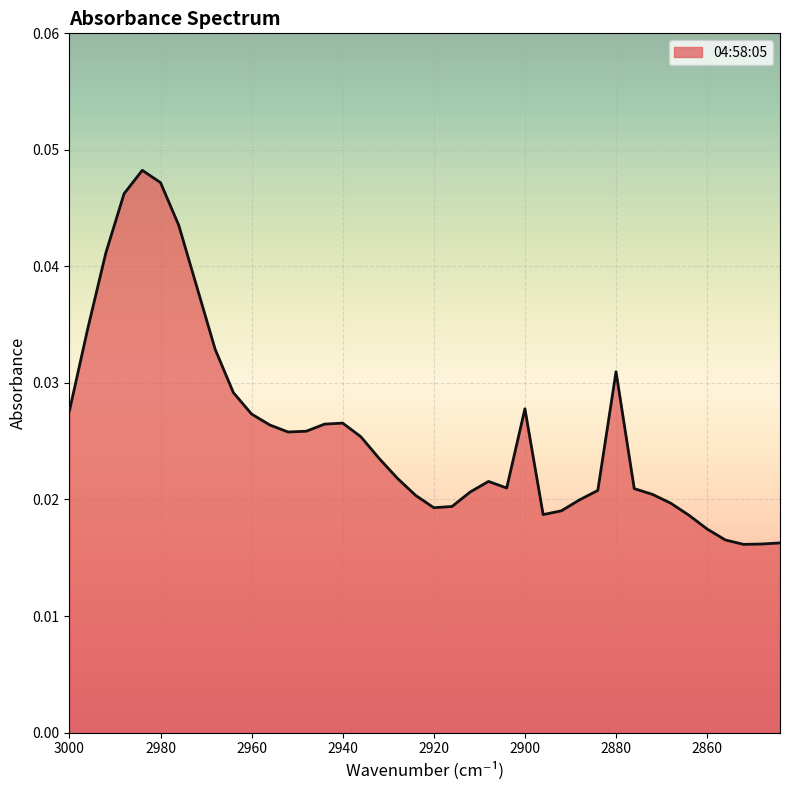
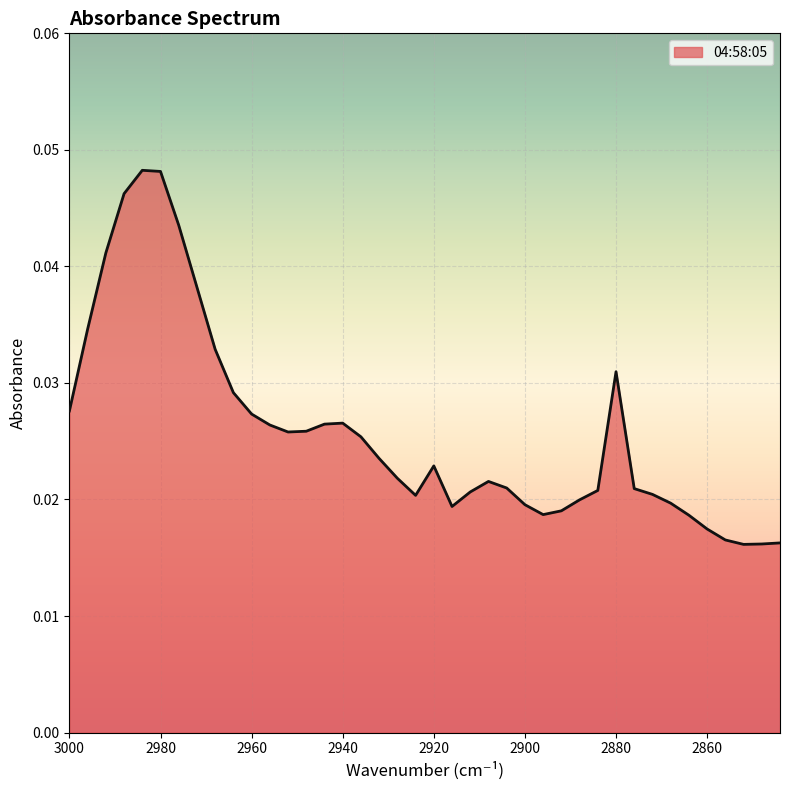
2980: 0.0472 -> 0.0481
2920: 0.0193 -> 0.0229
2900: 0.0278 -> 0.0196
